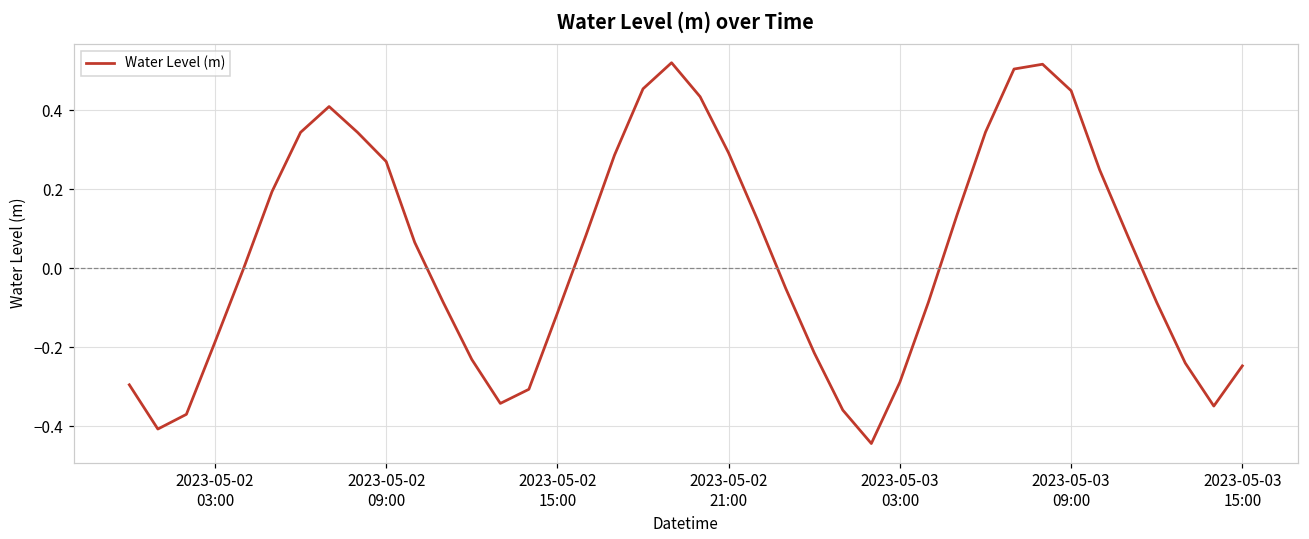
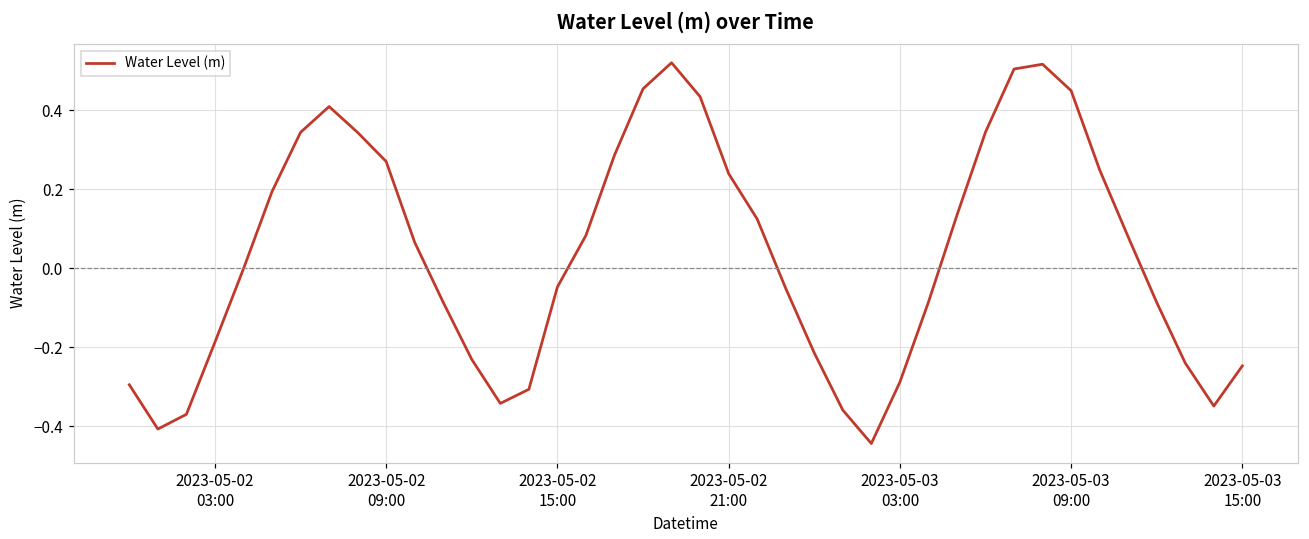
2023-05-02 15:00: -0.11 -> -0.05
2023-05-02 21:00: 0.29 -> 0.24
